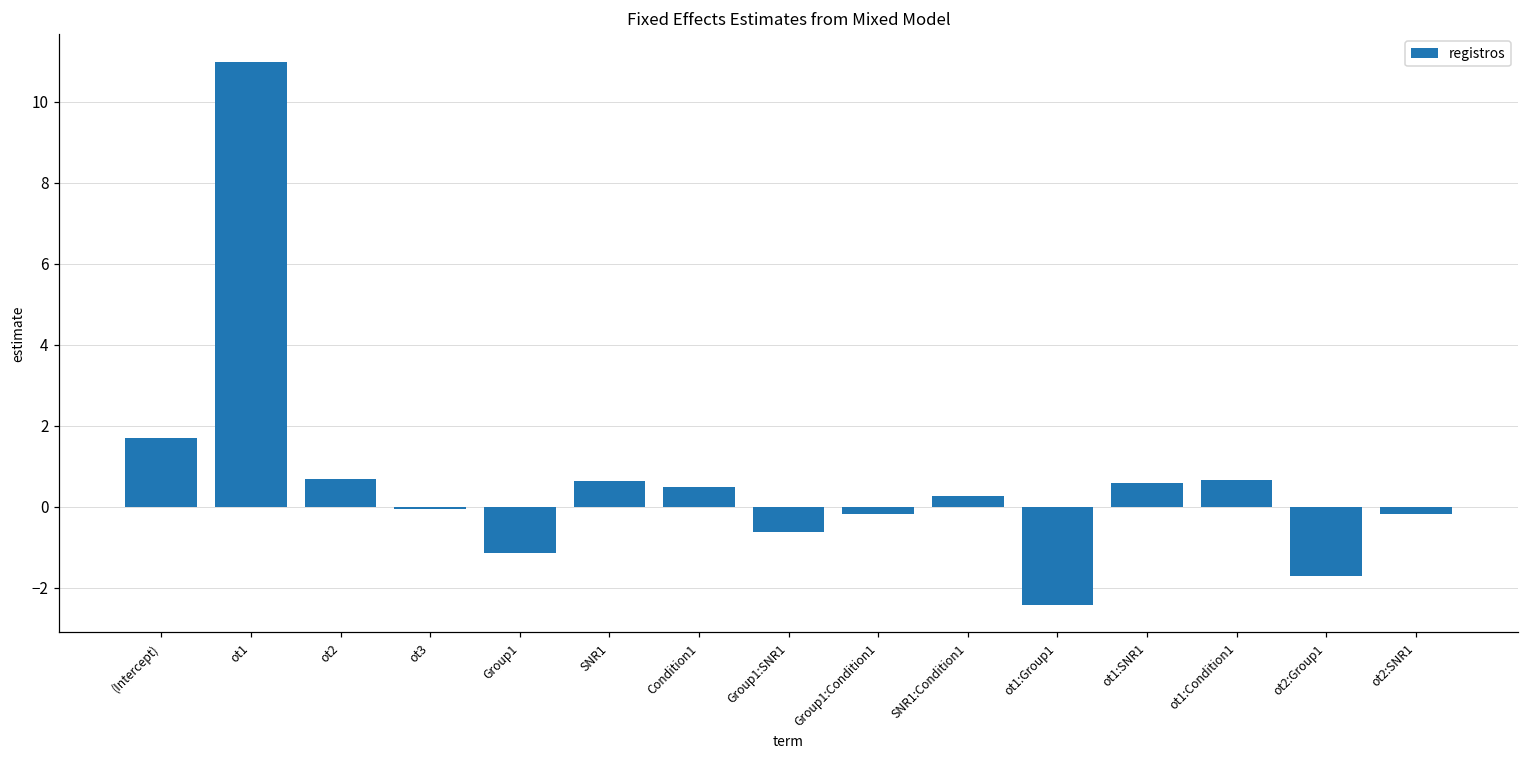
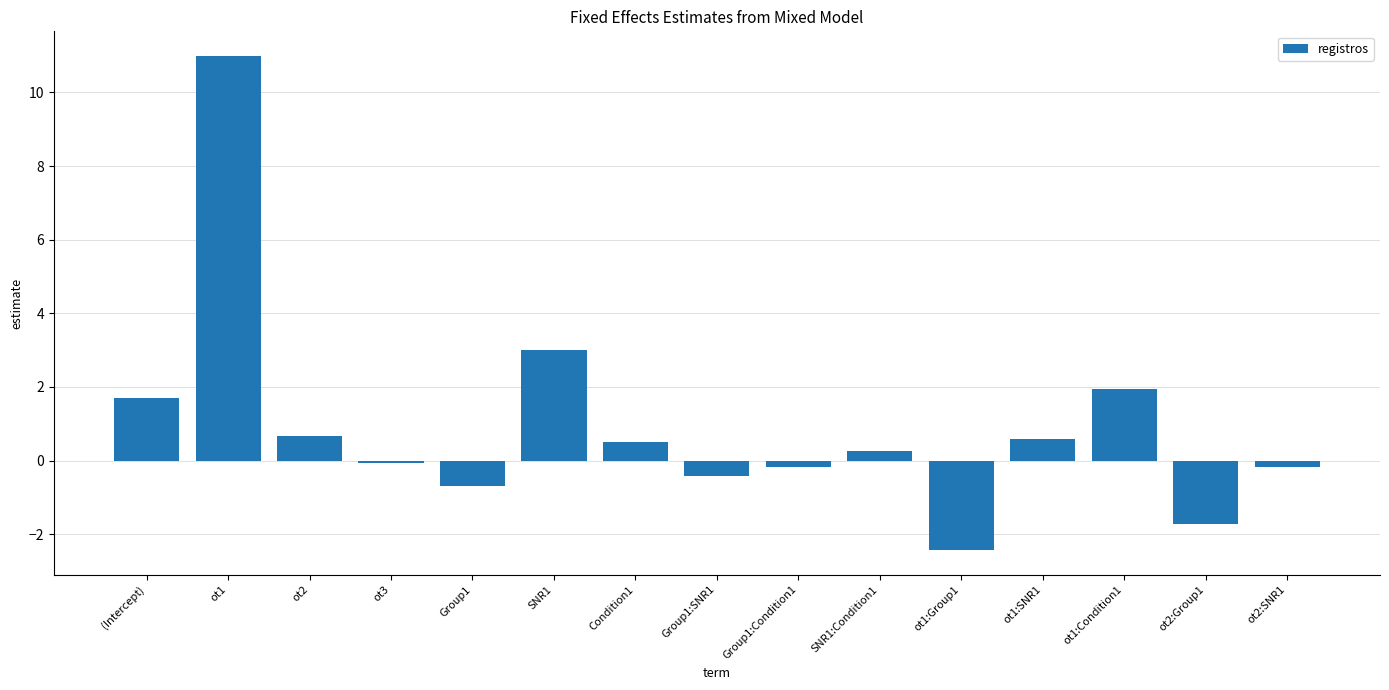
Group1: -1.1 -> -0.7
SNR1: 0.6 -> 3.0
Group1:SNR1: -0.6 -> -0.4
ot1:Condition1: 0.7 -> 2.0
